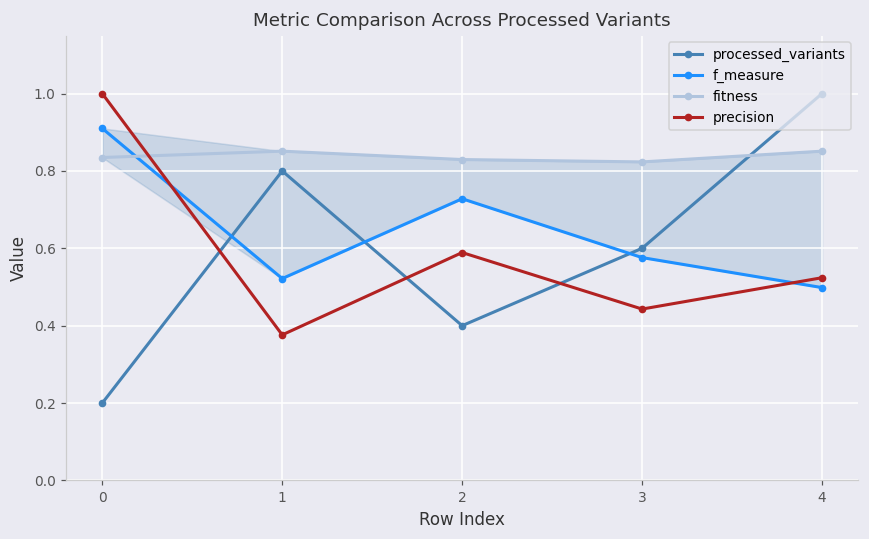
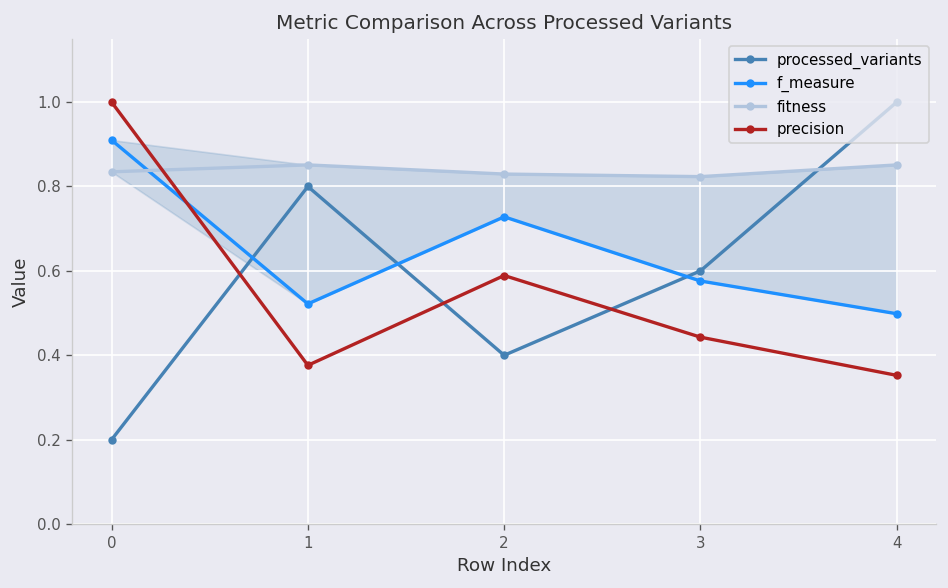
precision, 4: 0.52 -> 0.35
